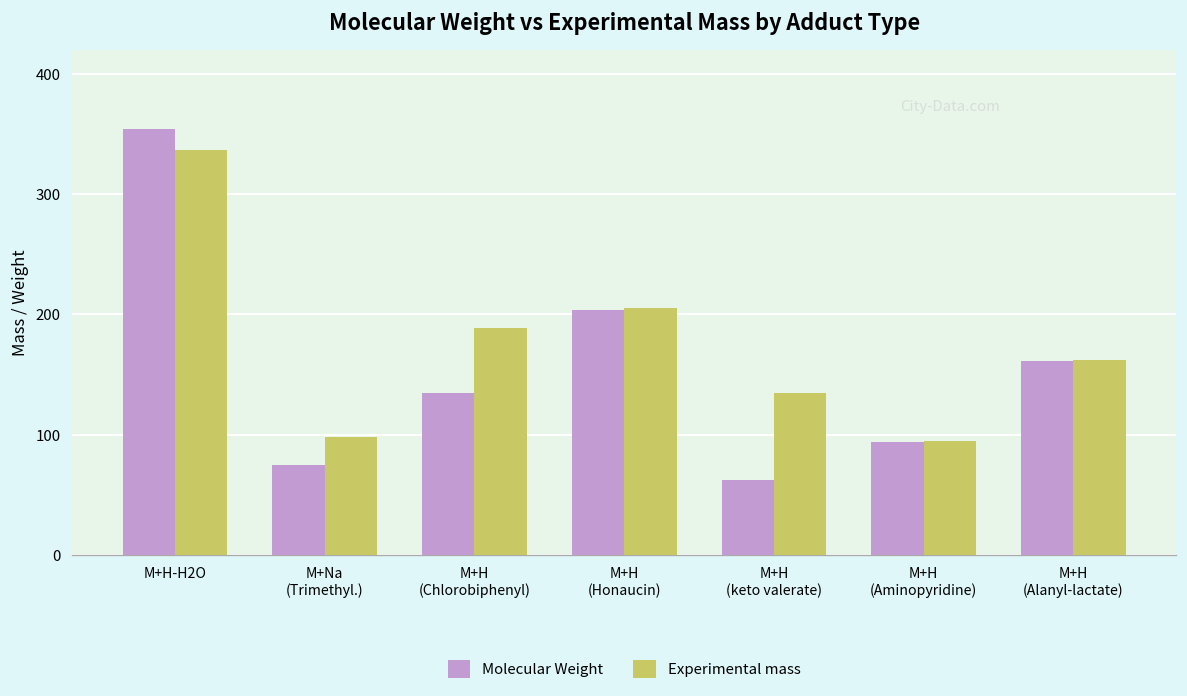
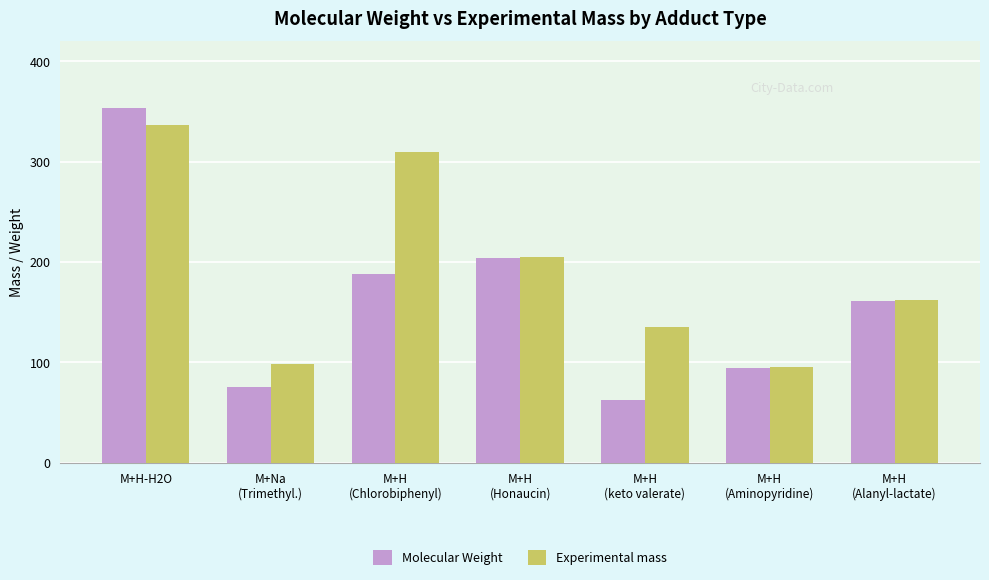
Molecular Weight, M+H (Chlorobiphenyl): 135 -> 188
Experimental mass, M+H (Chlorobiphenyl): 189 -> 309
